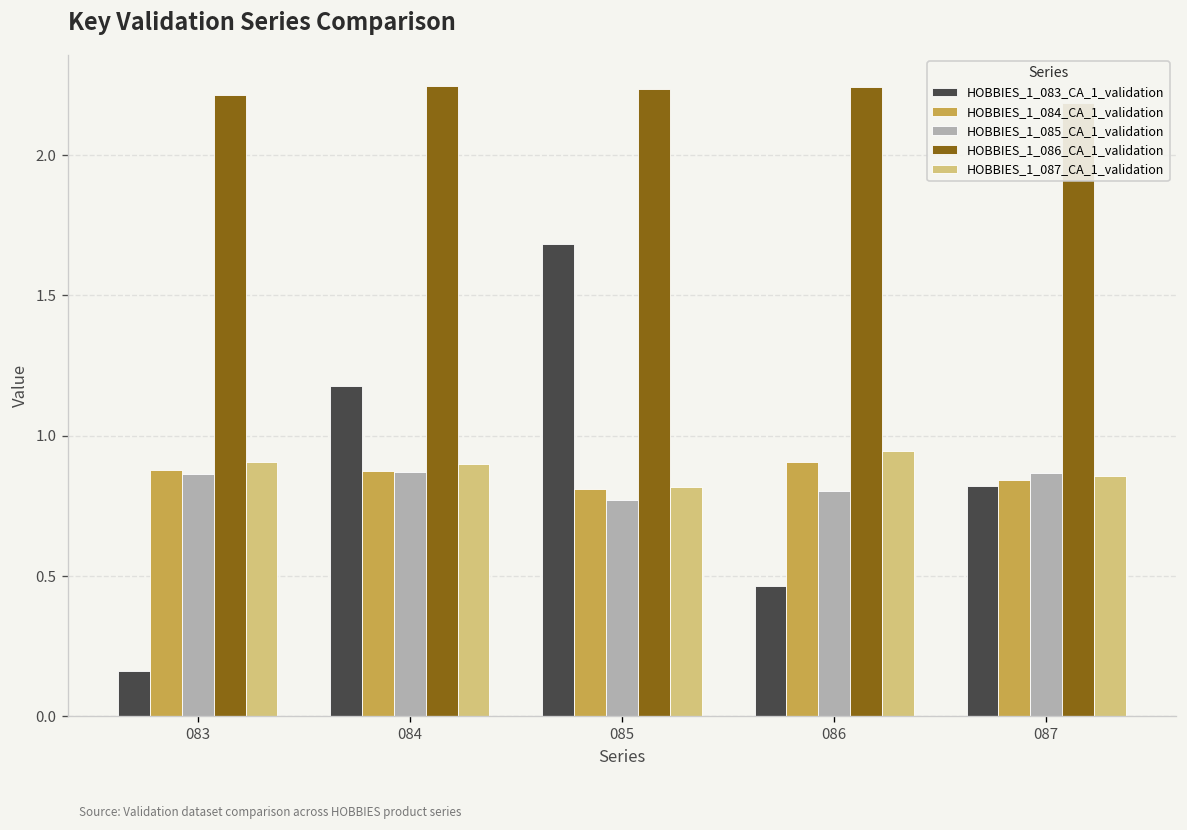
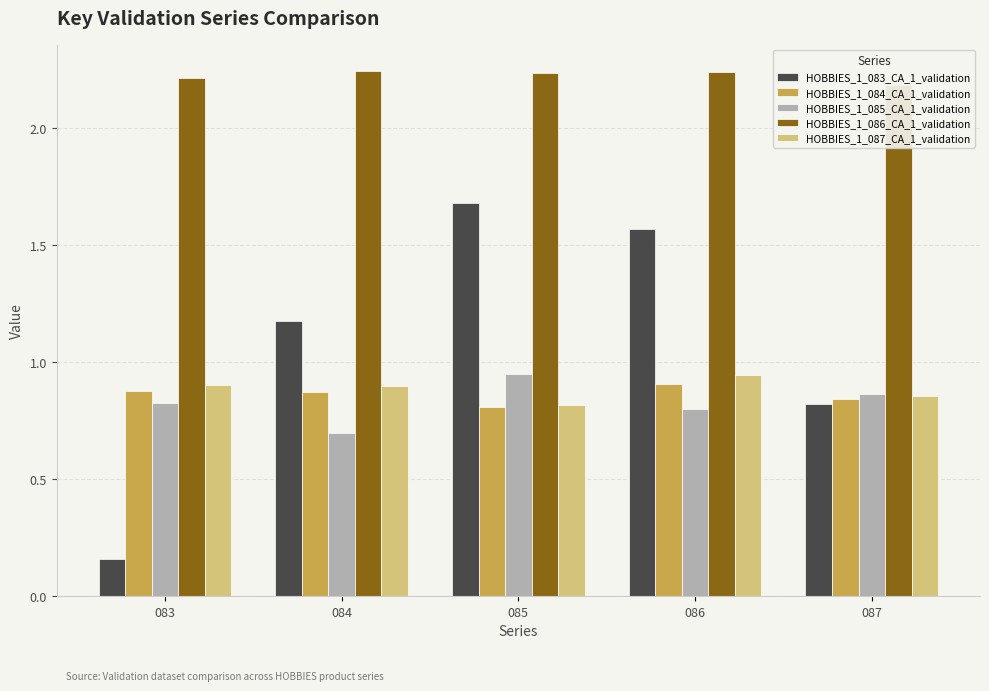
HOBBIES_1_085_CA_1_validation, 083: 0.86 -> 0.83
HOBBIES_1_085_CA_1_validation, 084: 0.87 -> 0.70
HOBBIES_1_085_CA_1_validation, 085: 0.77 -> 0.95
HOBBIES_1_083_CA_1_validation, 086: 0.47 -> 1.57
